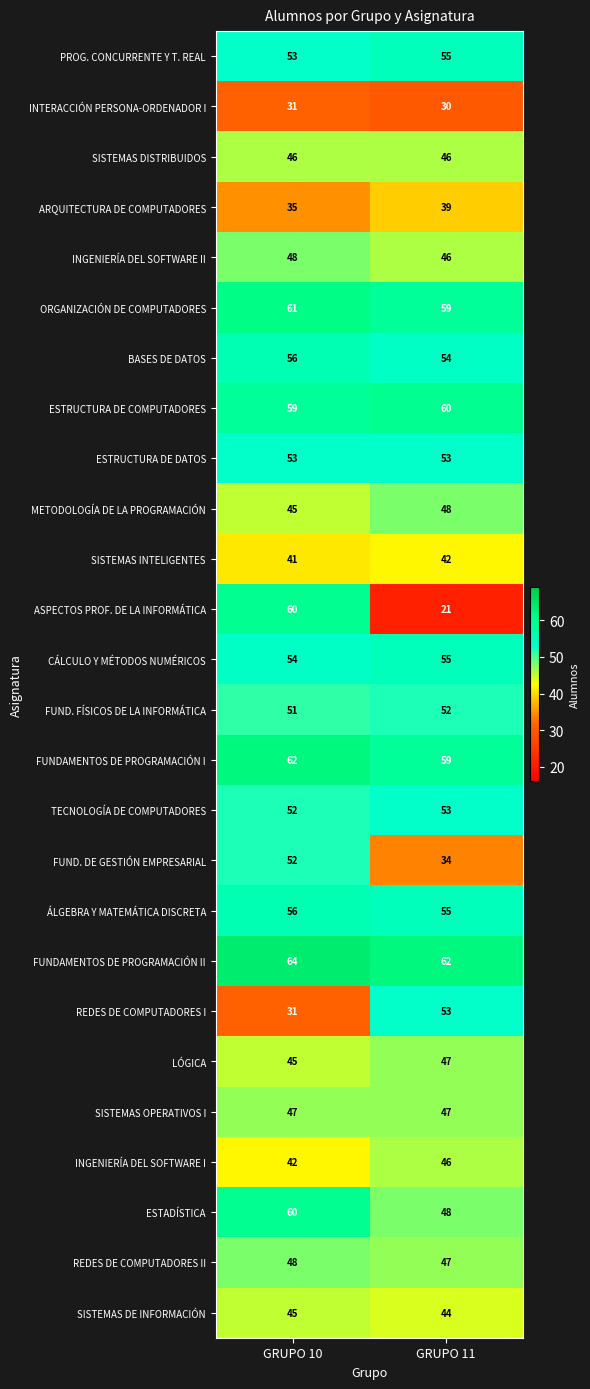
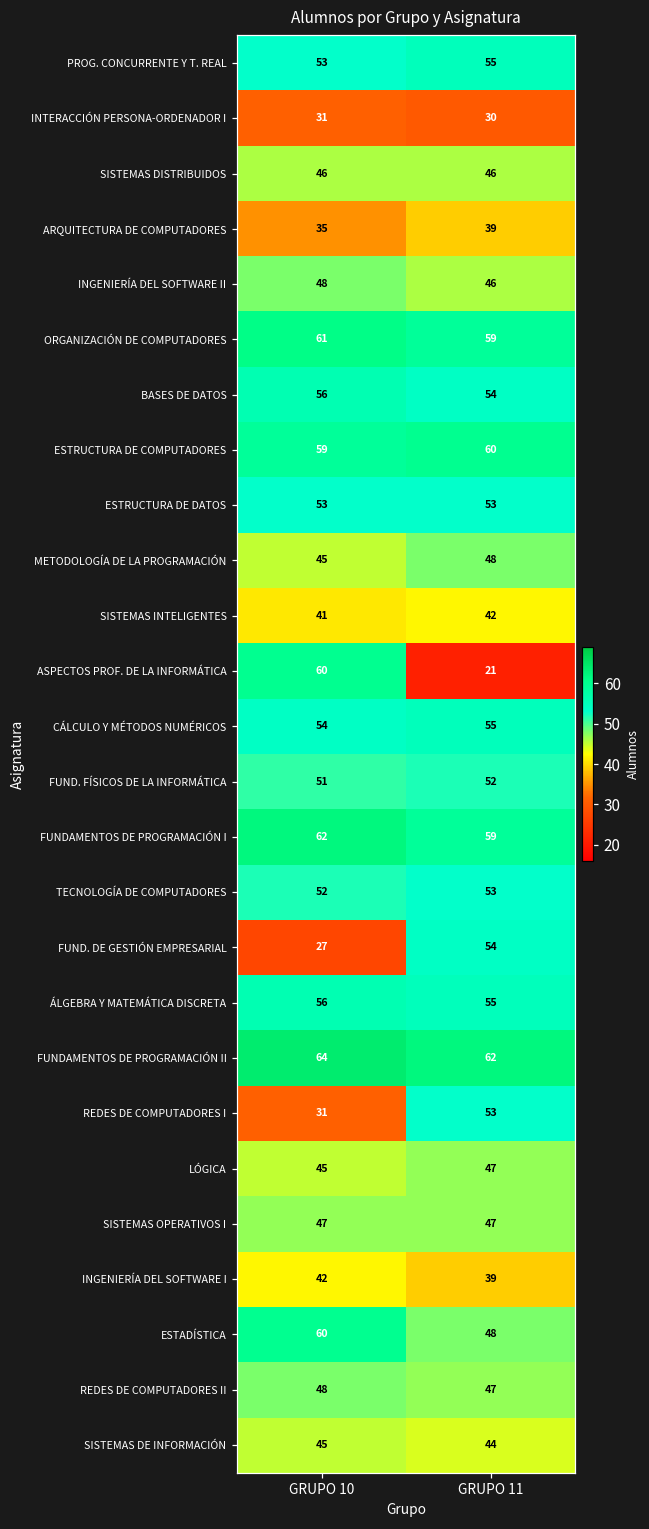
FUND. DE GESTIÓN EMPRESARIAL, GRUPO 10: 52 -> 27
FUND. DE GESTIÓN EMPRESARIAL, GRUPO 11: 34 -> 54
INGENIERÍA DEL SOFTWARE I, GRUPO 11: 46 -> 39
